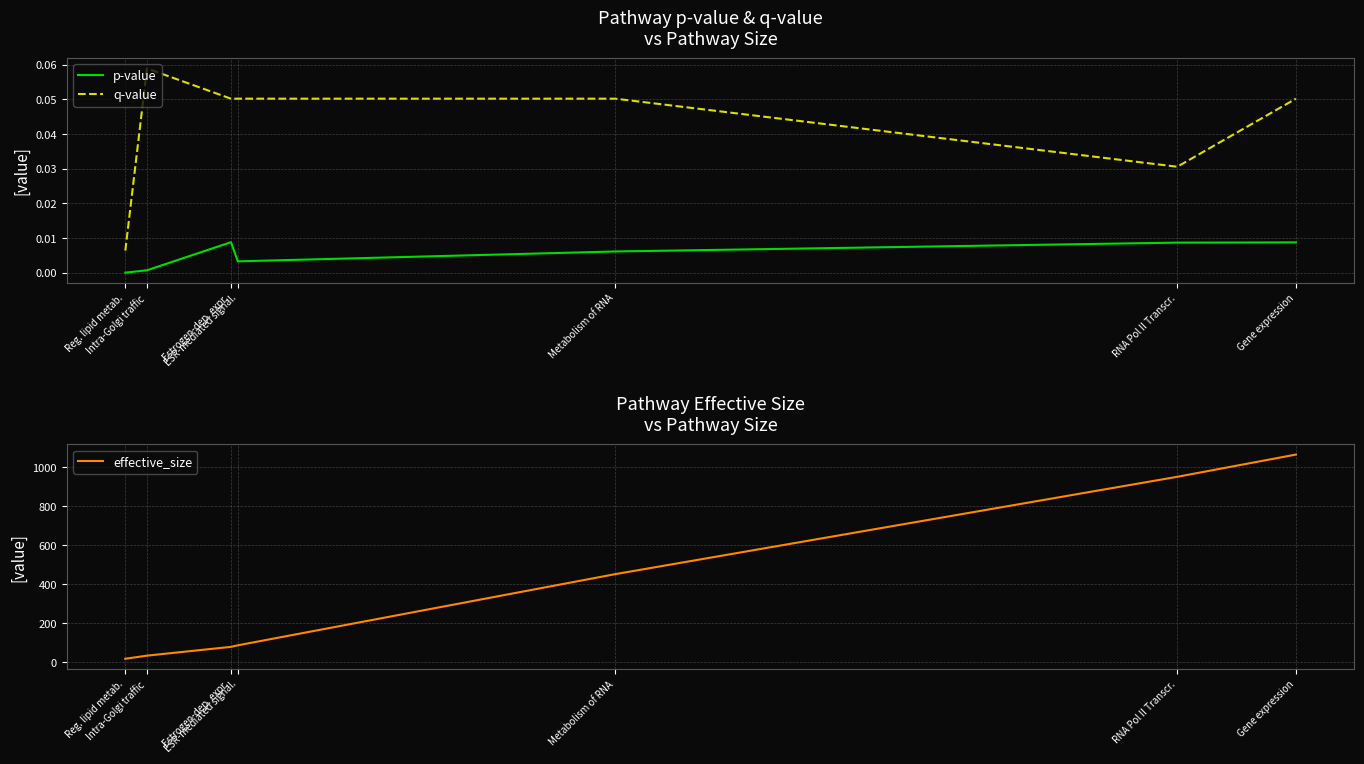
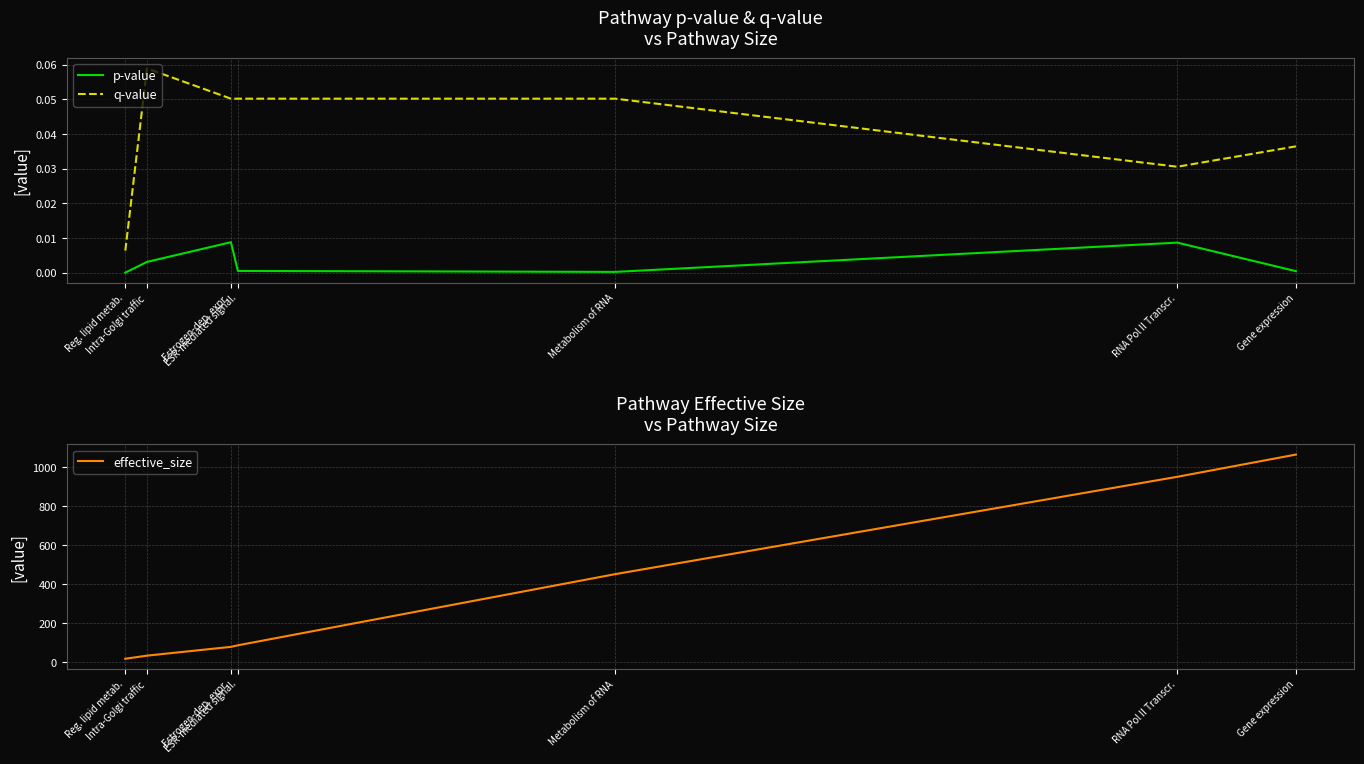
Pathway p-value & q-value vs Pathway Size, p-value, Intra-Golgi traffic: 0.001 -> 0.003
Pathway p-value & q-value vs Pathway Size, p-value, ESR-mediated signal.: 0.003 -> 0.001
Pathway p-value & q-value vs Pathway Size, p-value, Metabolism of RNA: 0.006 -> 0.000
Pathway p-value & q-value vs Pathway Size, p-value, Gene expression: 0.009 -> 0.000
Pathway p-value & q-value vs Pathway Size, q-value, Gene expression: 0.050 -> 0.036
